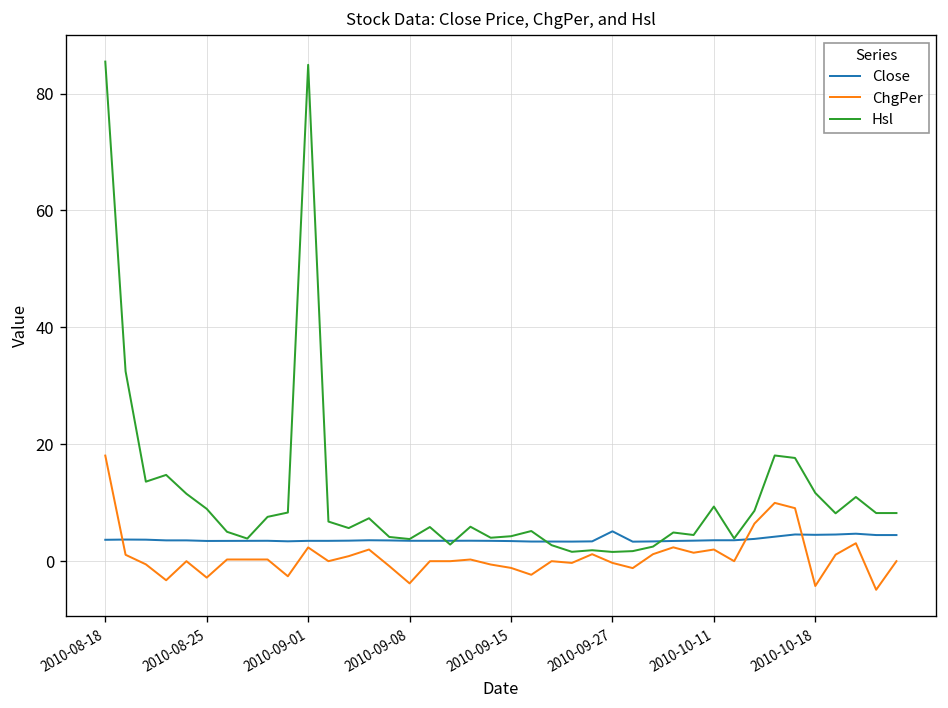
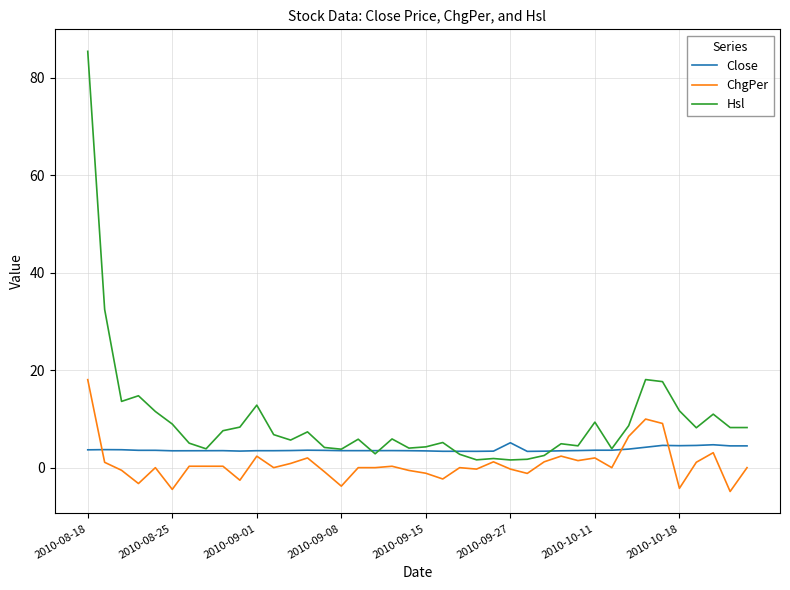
ChgPer, 2010-08-25: -3 -> -4
Hsl, 2010-09-01: 85 -> 13
